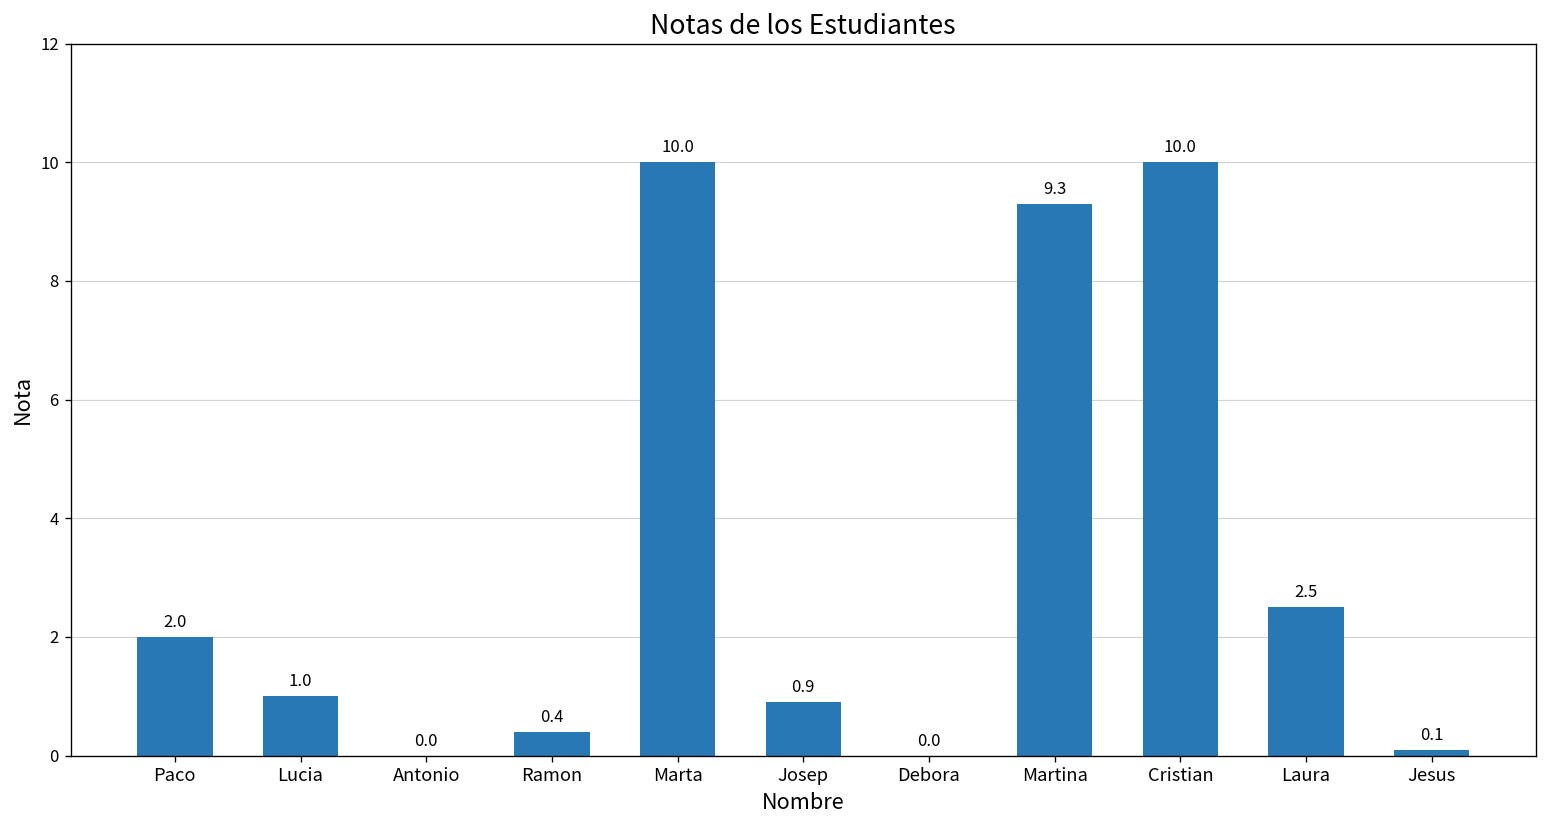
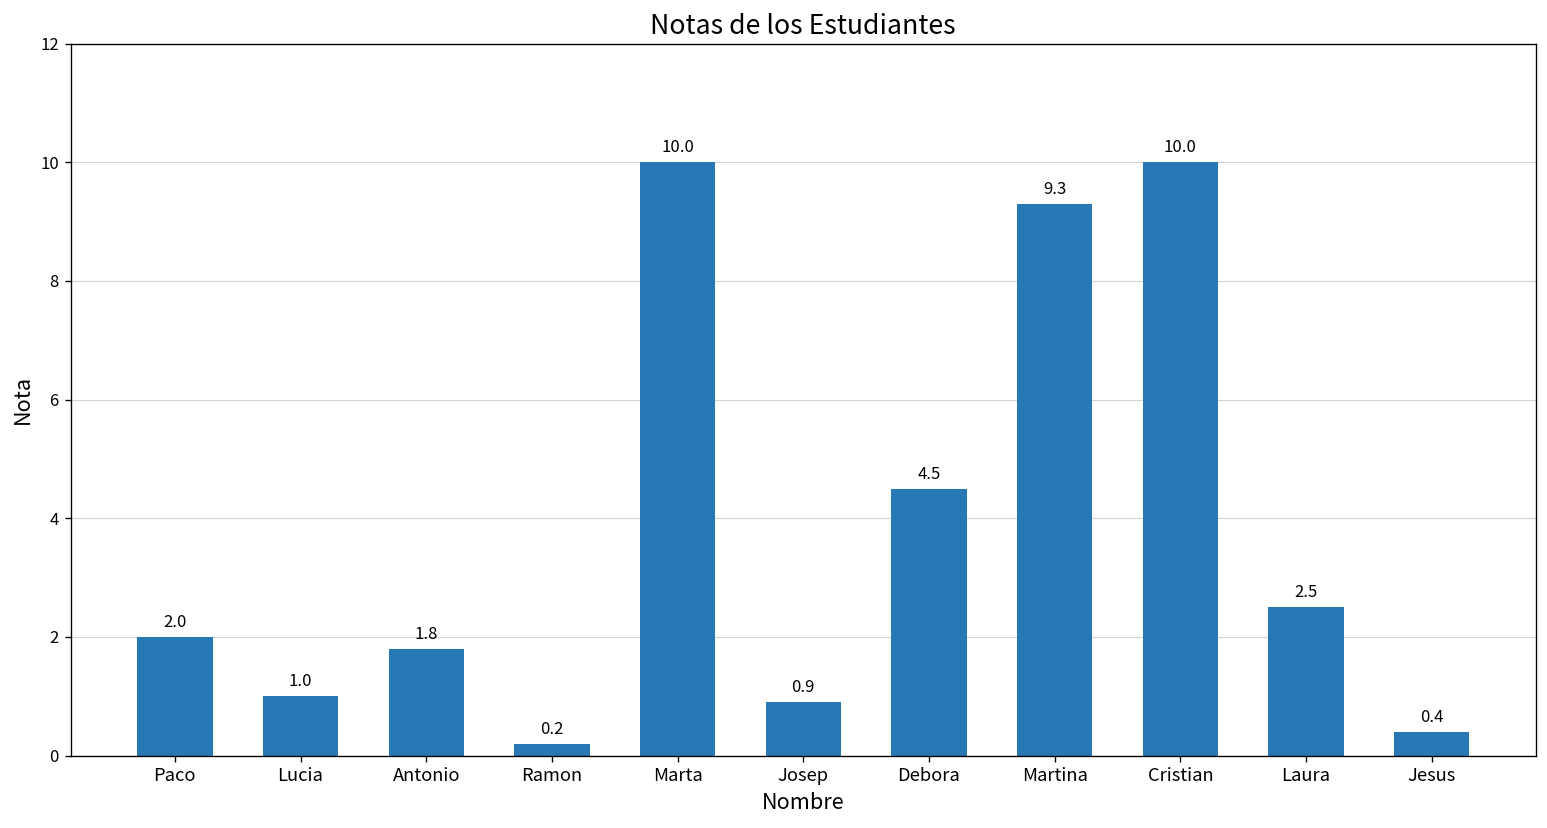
Antonio: 0.0 -> 1.8
Ramon: 0.4 -> 0.2
Debora: 0.0 -> 4.5
Jesus: 0.1 -> 0.4
